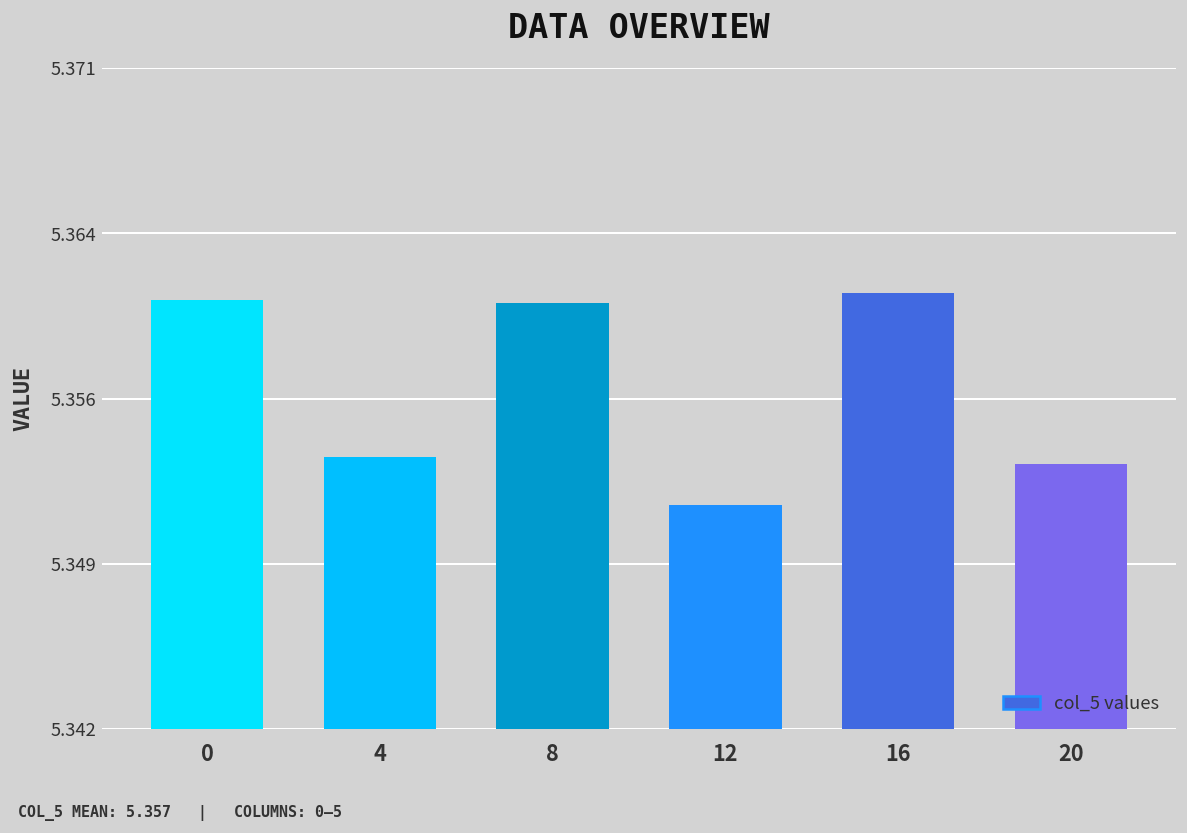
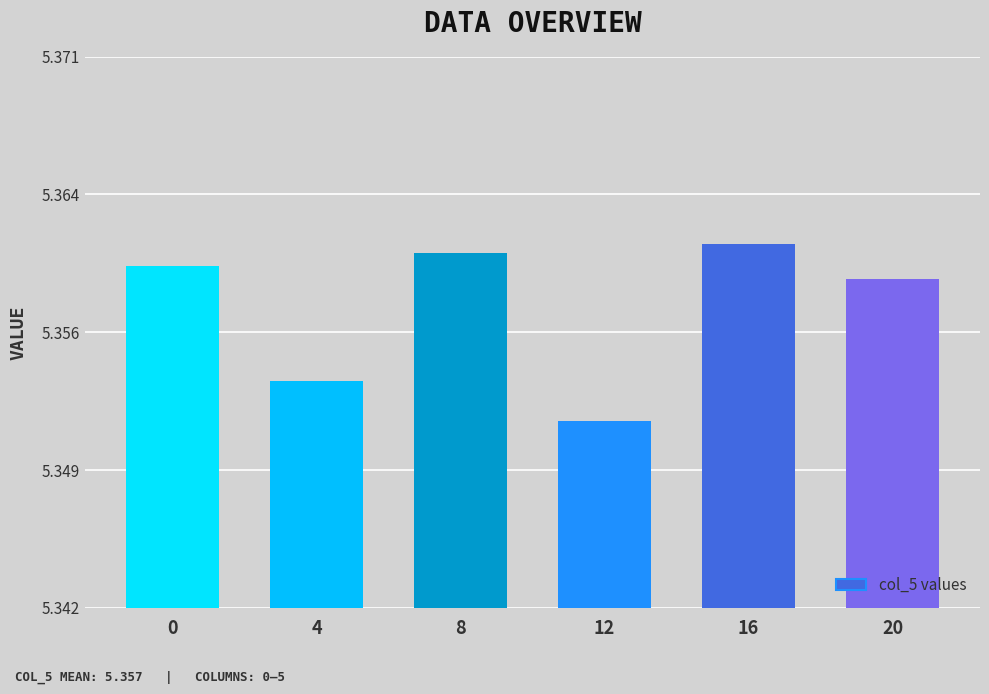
0: 5.3607 -> 5.3599
20: 5.3534 -> 5.3591
